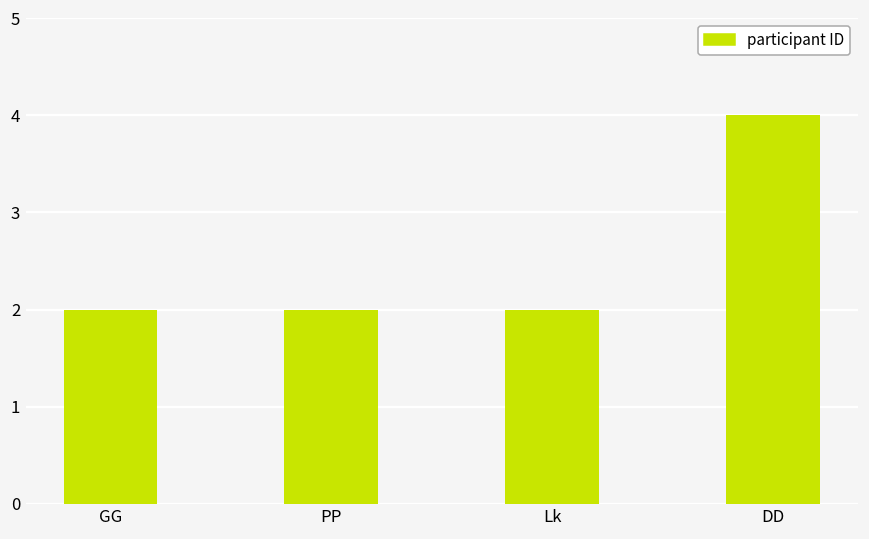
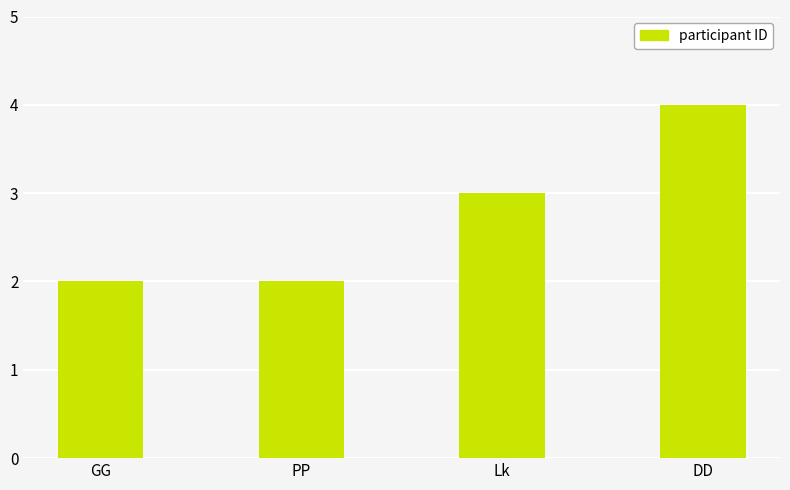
Lk: 2 -> 3
